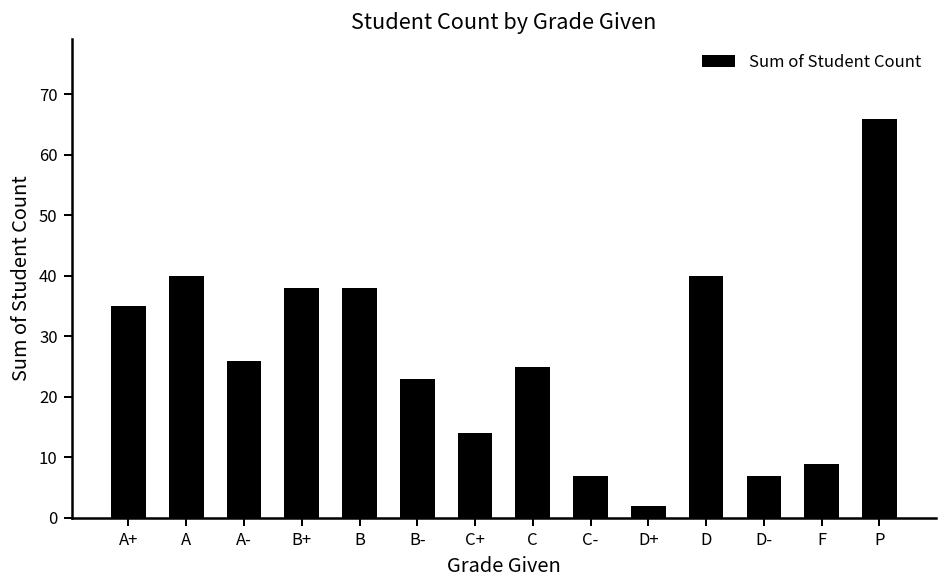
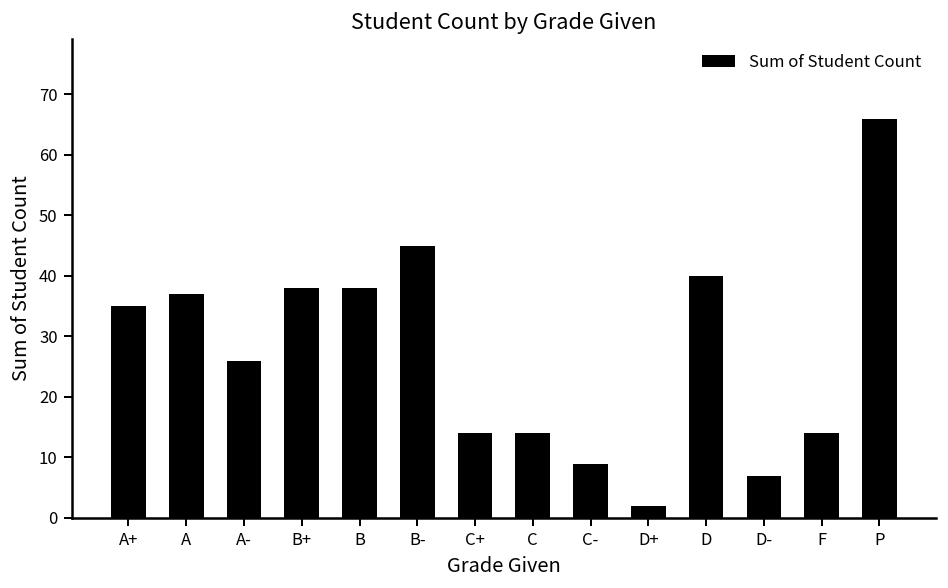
A: 40 -> 37
B-: 23 -> 45
C: 25 -> 14
C-: 7 -> 9
F: 9 -> 14
